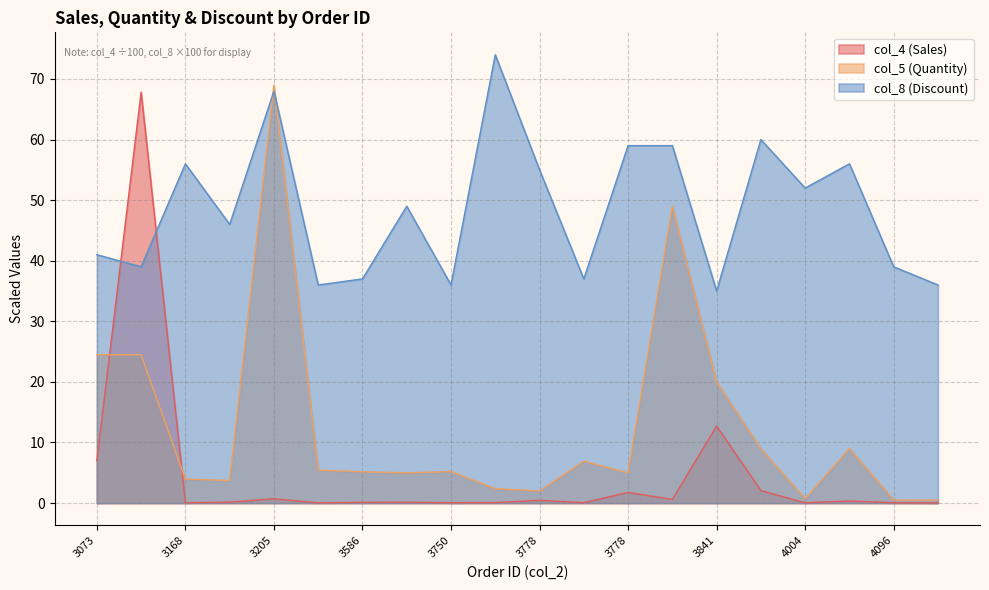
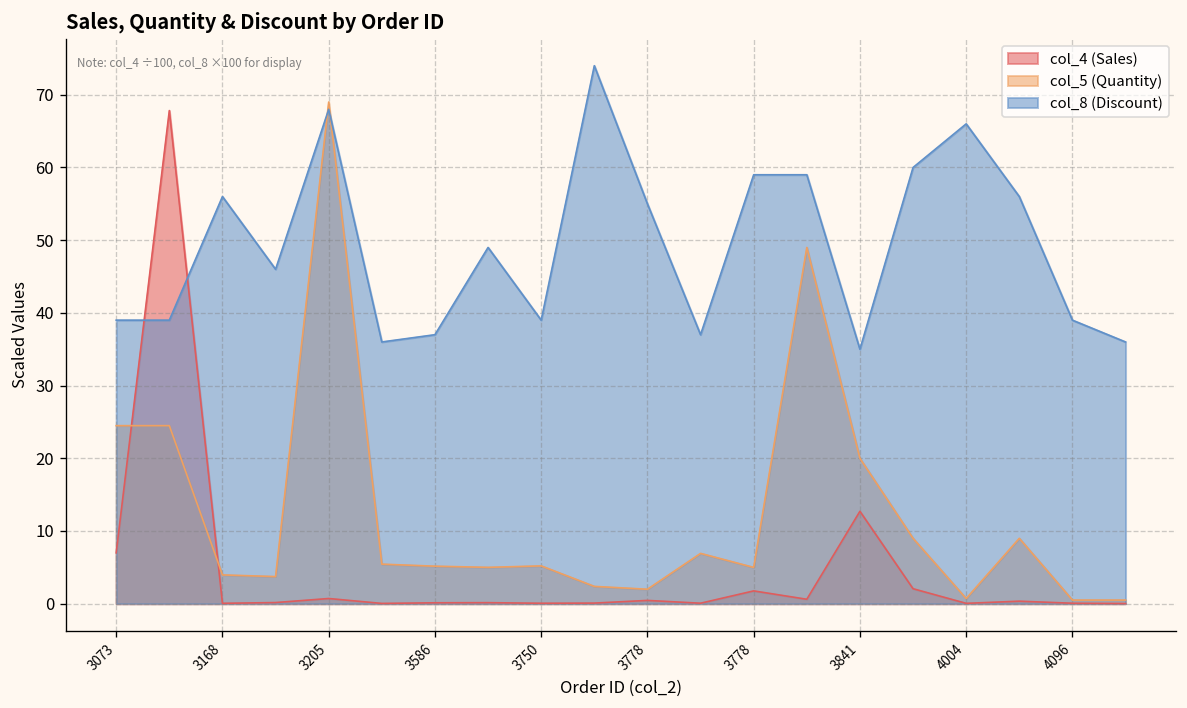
col_8 (Discount), 3073: 41 -> 39
col_8 (Discount), 3750: 36 -> 39
col_8 (Discount), 4004: 52 -> 66
